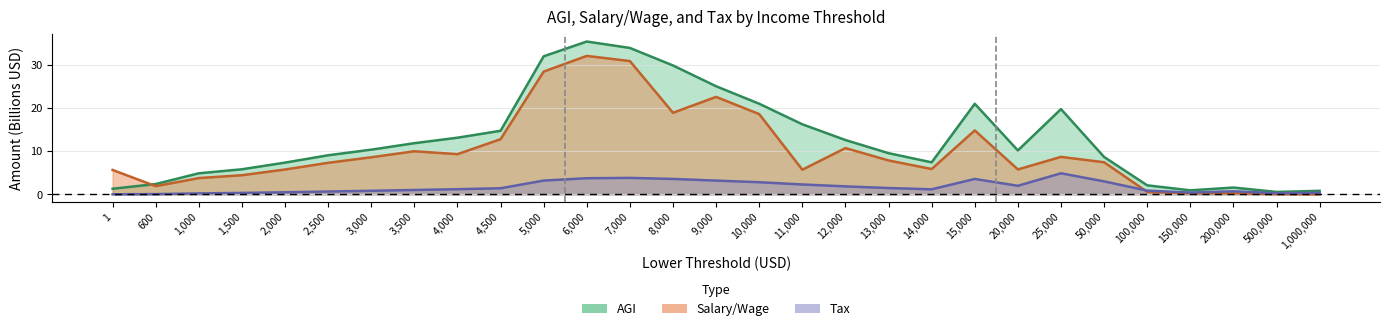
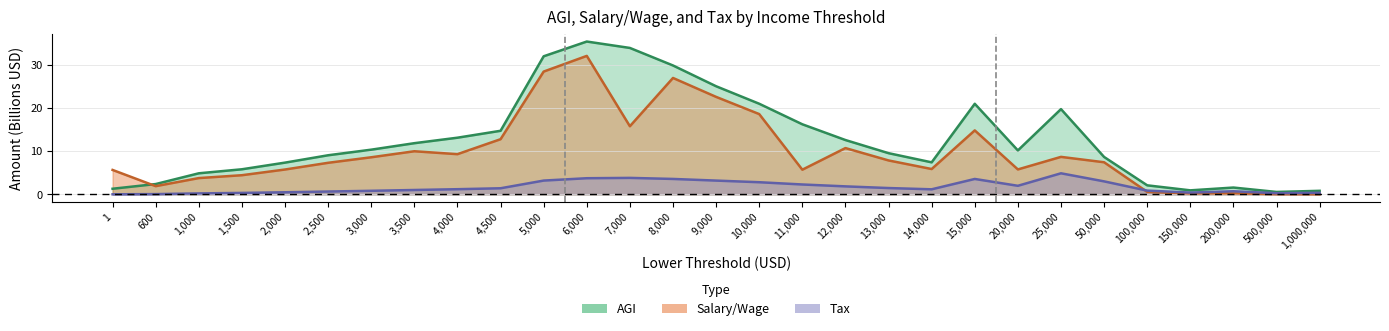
Salary/Wage, 7,000: 31 -> 16
Salary/Wage, 8,000: 19 -> 27
